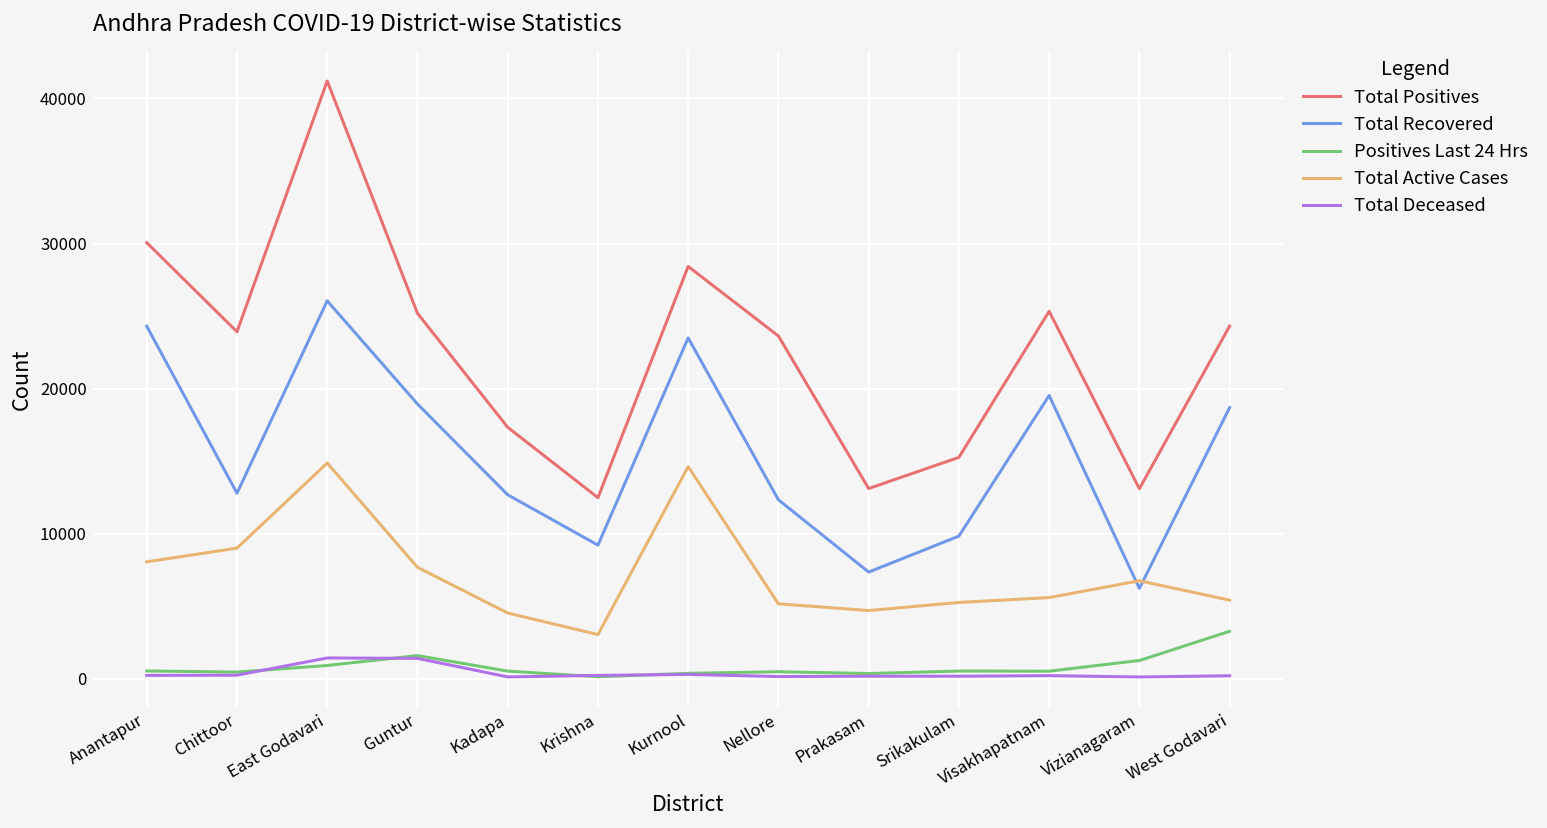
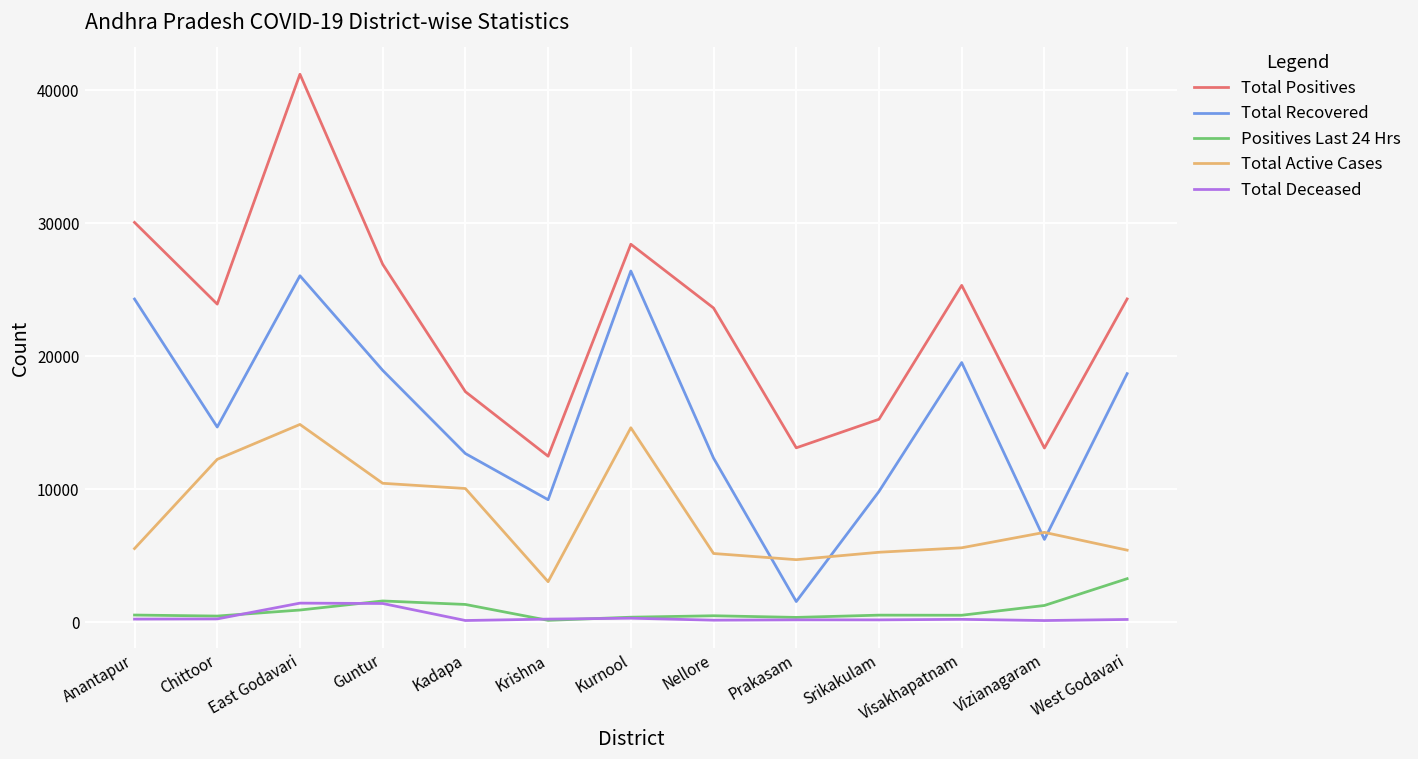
Total Active Cases, Anantapur: 8100 -> 5500
Total Recovered, Chittoor: 12800 -> 14700
Total Active Cases, Chittoor: 9000 -> 12200
Total Positives, Guntur: 25200 -> 26900
Total Active Cases, Guntur: 7700 -> 10400
Positives Last 24 Hrs, Kadapa: 500 -> 1300
Total Active Cases, Kadapa: 4500 -> 10000
Total Recovered, Kurnool: 23500 -> 26400
Total Recovered, Prakasam: 7400 -> 1500
